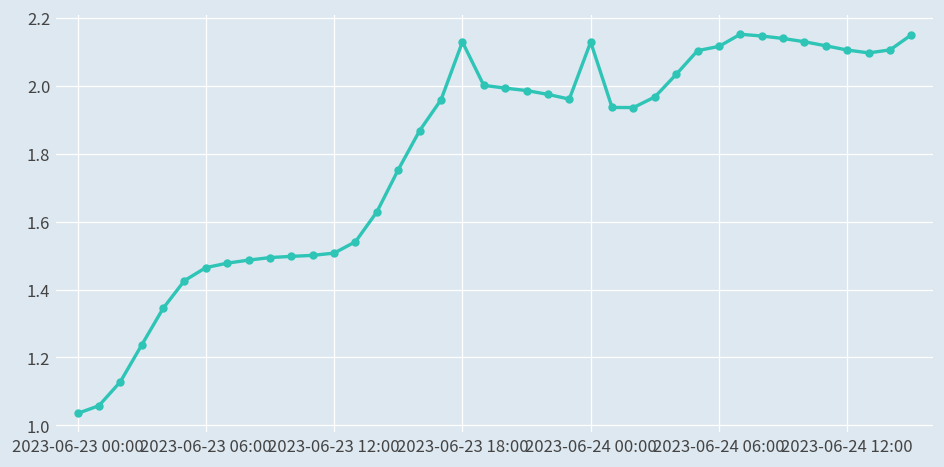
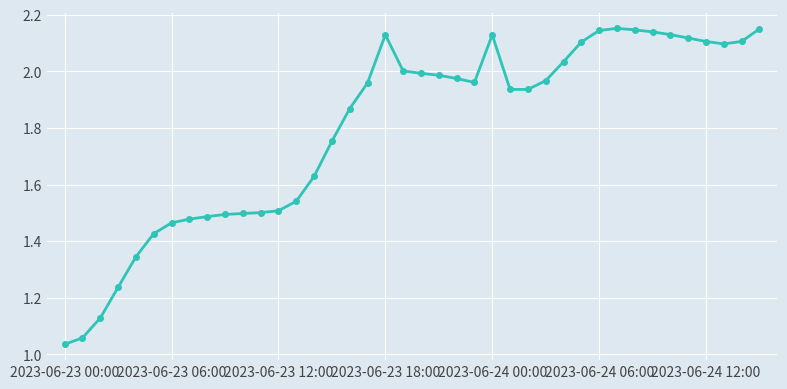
2023-06-24 06:00: 2.12 -> 2.14
